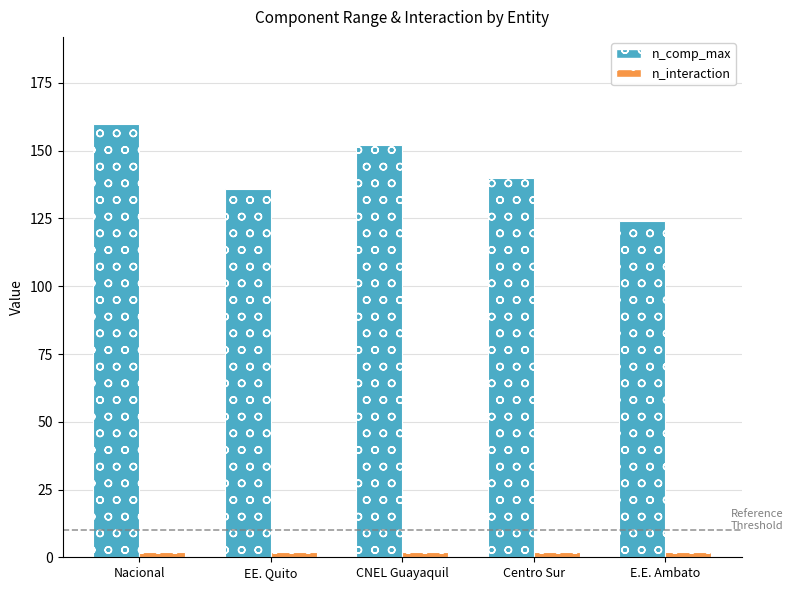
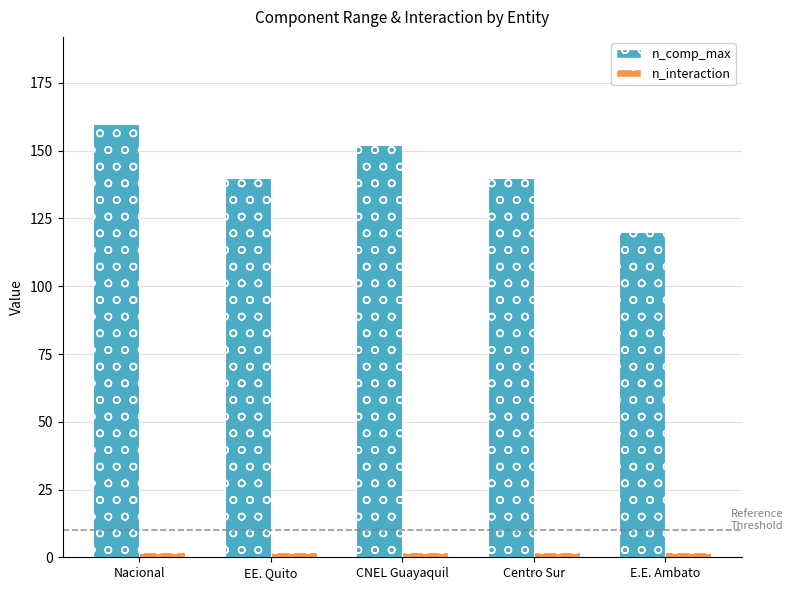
n_comp_max, EE. Quito: 136 -> 140
n_comp_max, E.E. Ambato: 124 -> 120
